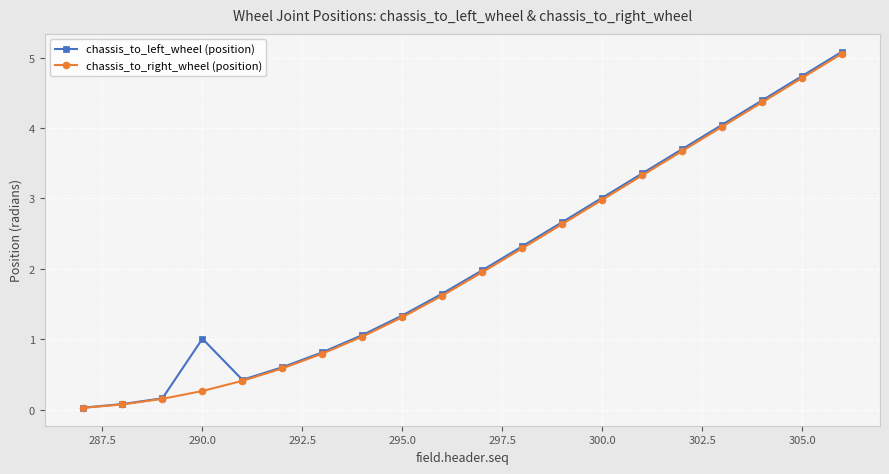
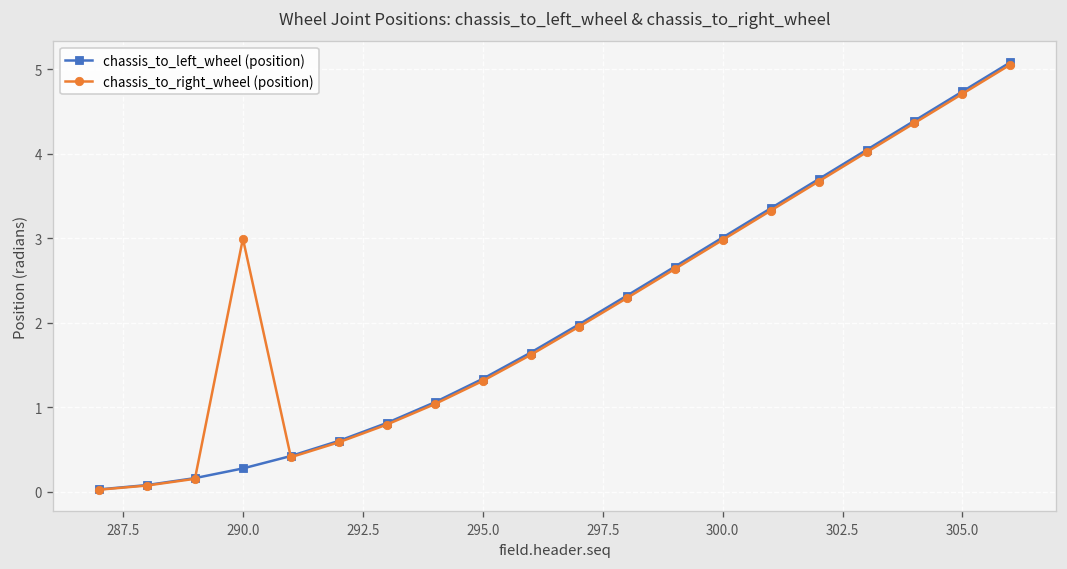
chassis_to_left_wheel (position), 290.0: 1.0 -> 0.3
chassis_to_right_wheel (position), 290.0: 0.3 -> 3.0
